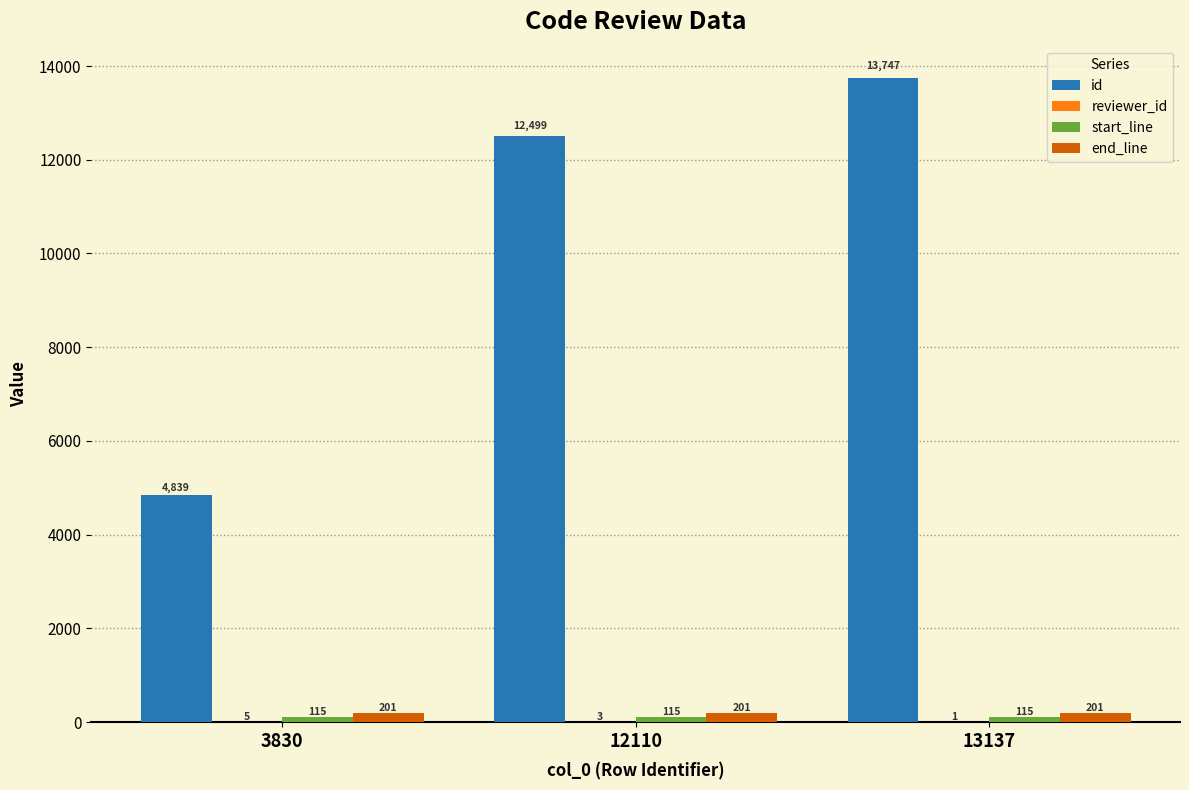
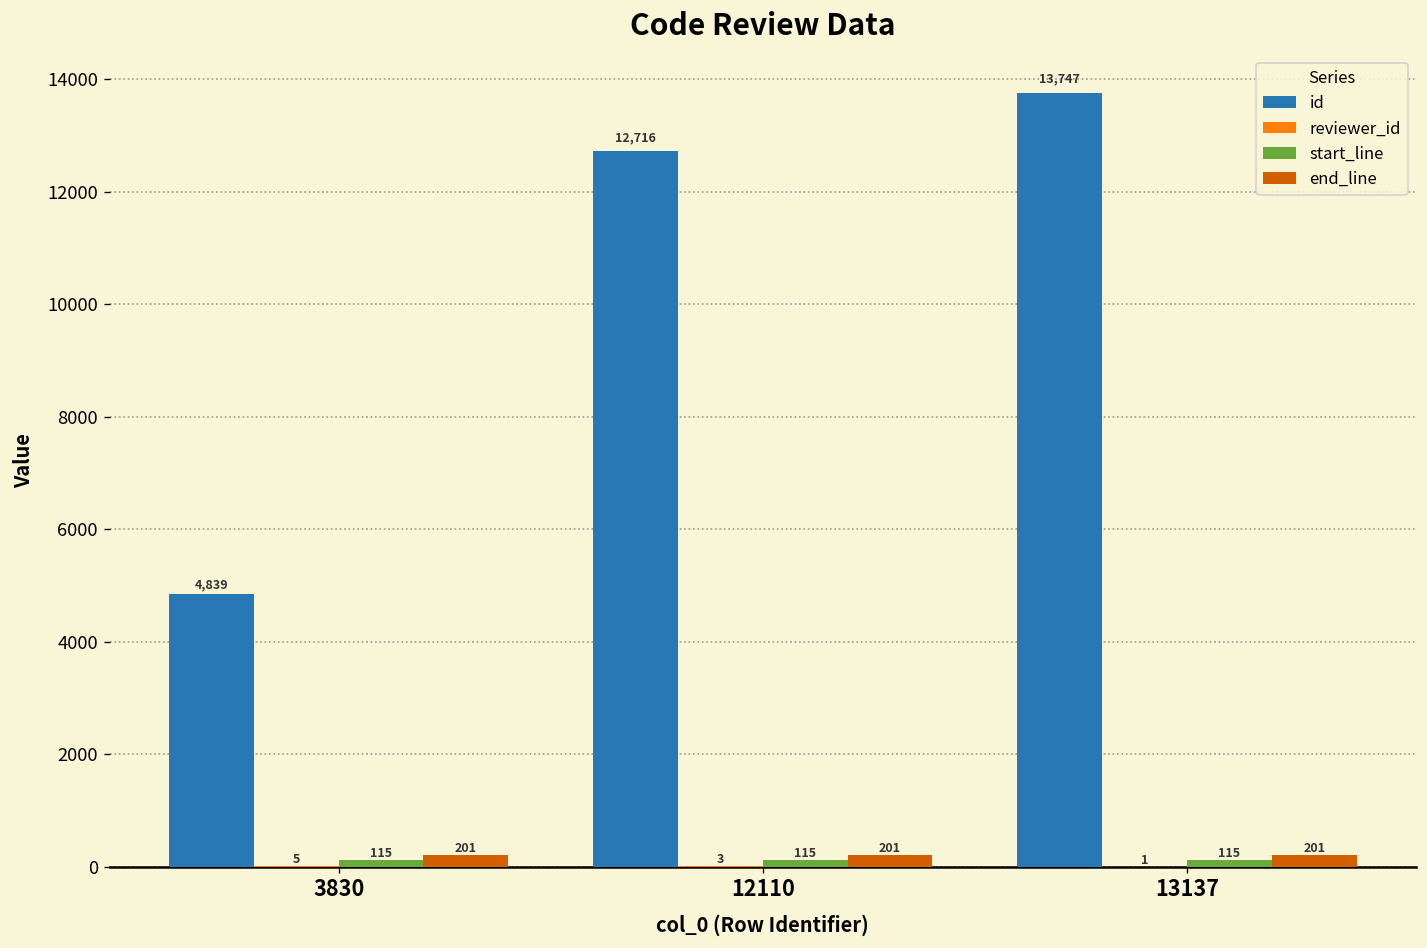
id, 12110: 12,499 -> 12,716
